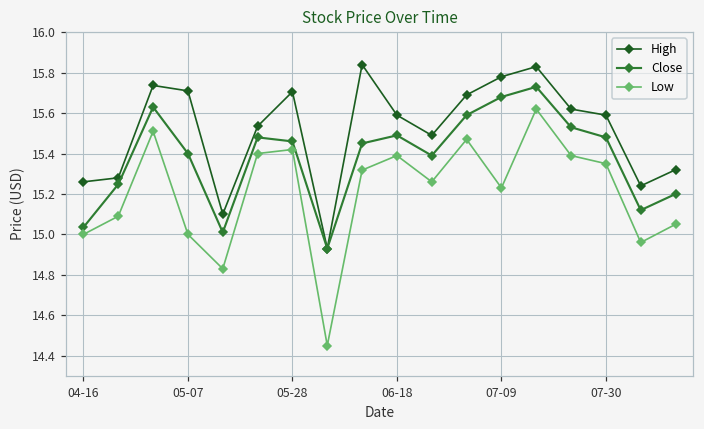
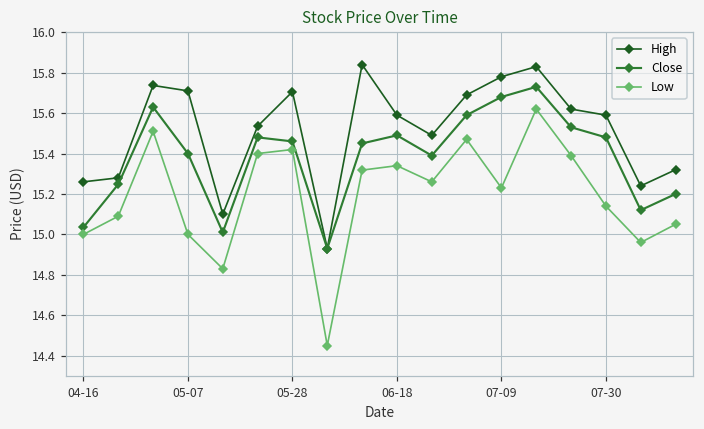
Low, 06-18: 15.39 -> 15.34
Low, 07-30: 15.35 -> 15.14
